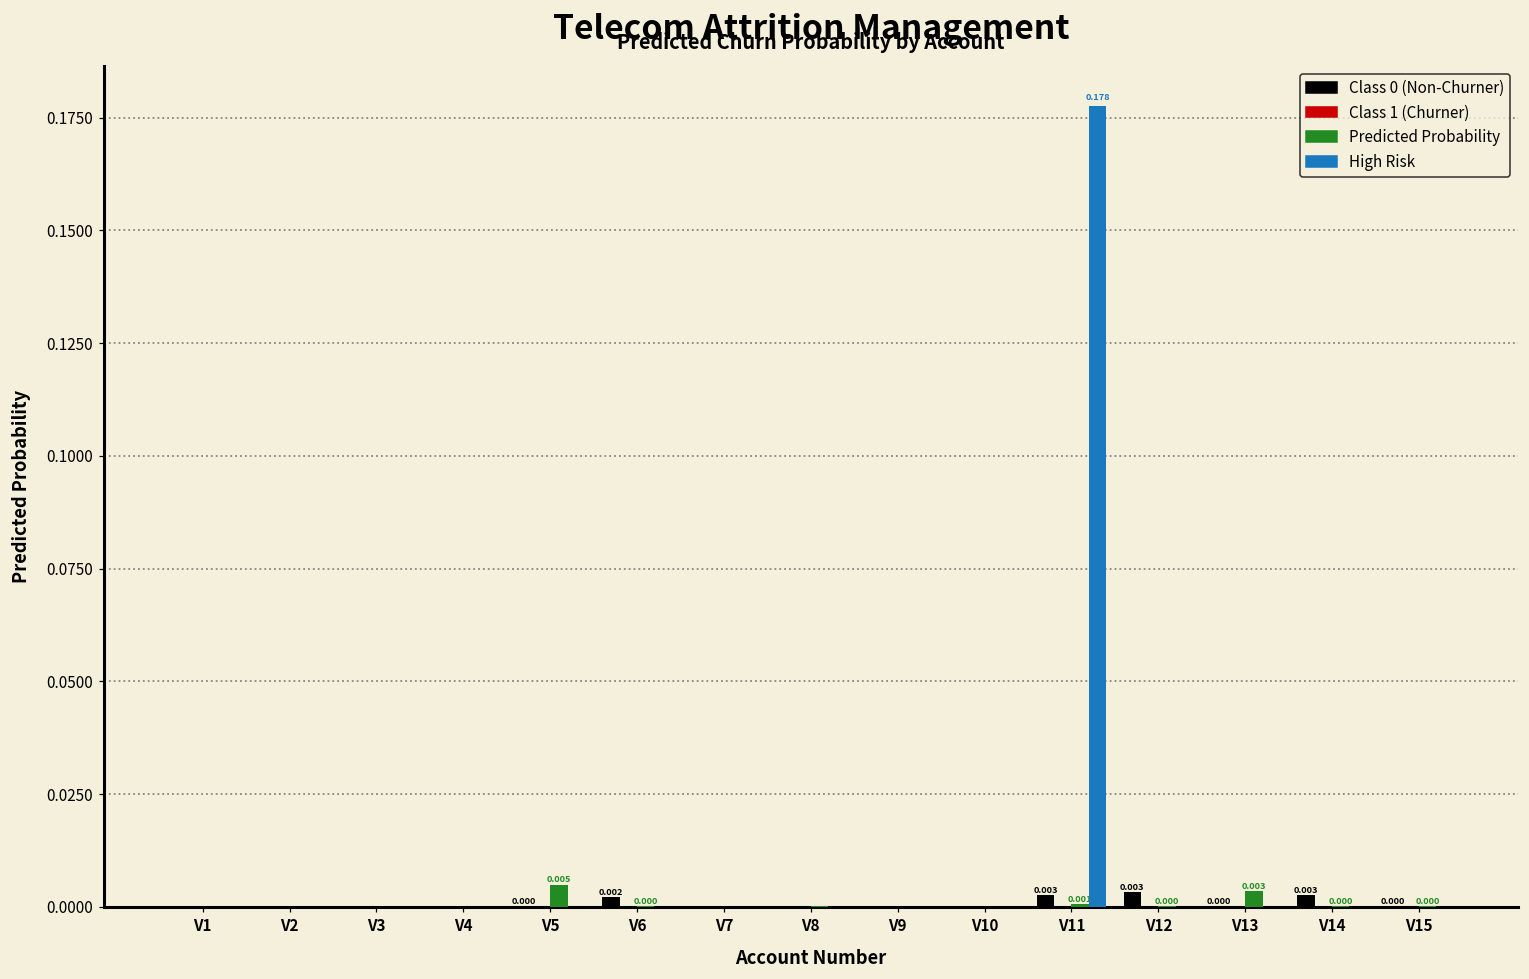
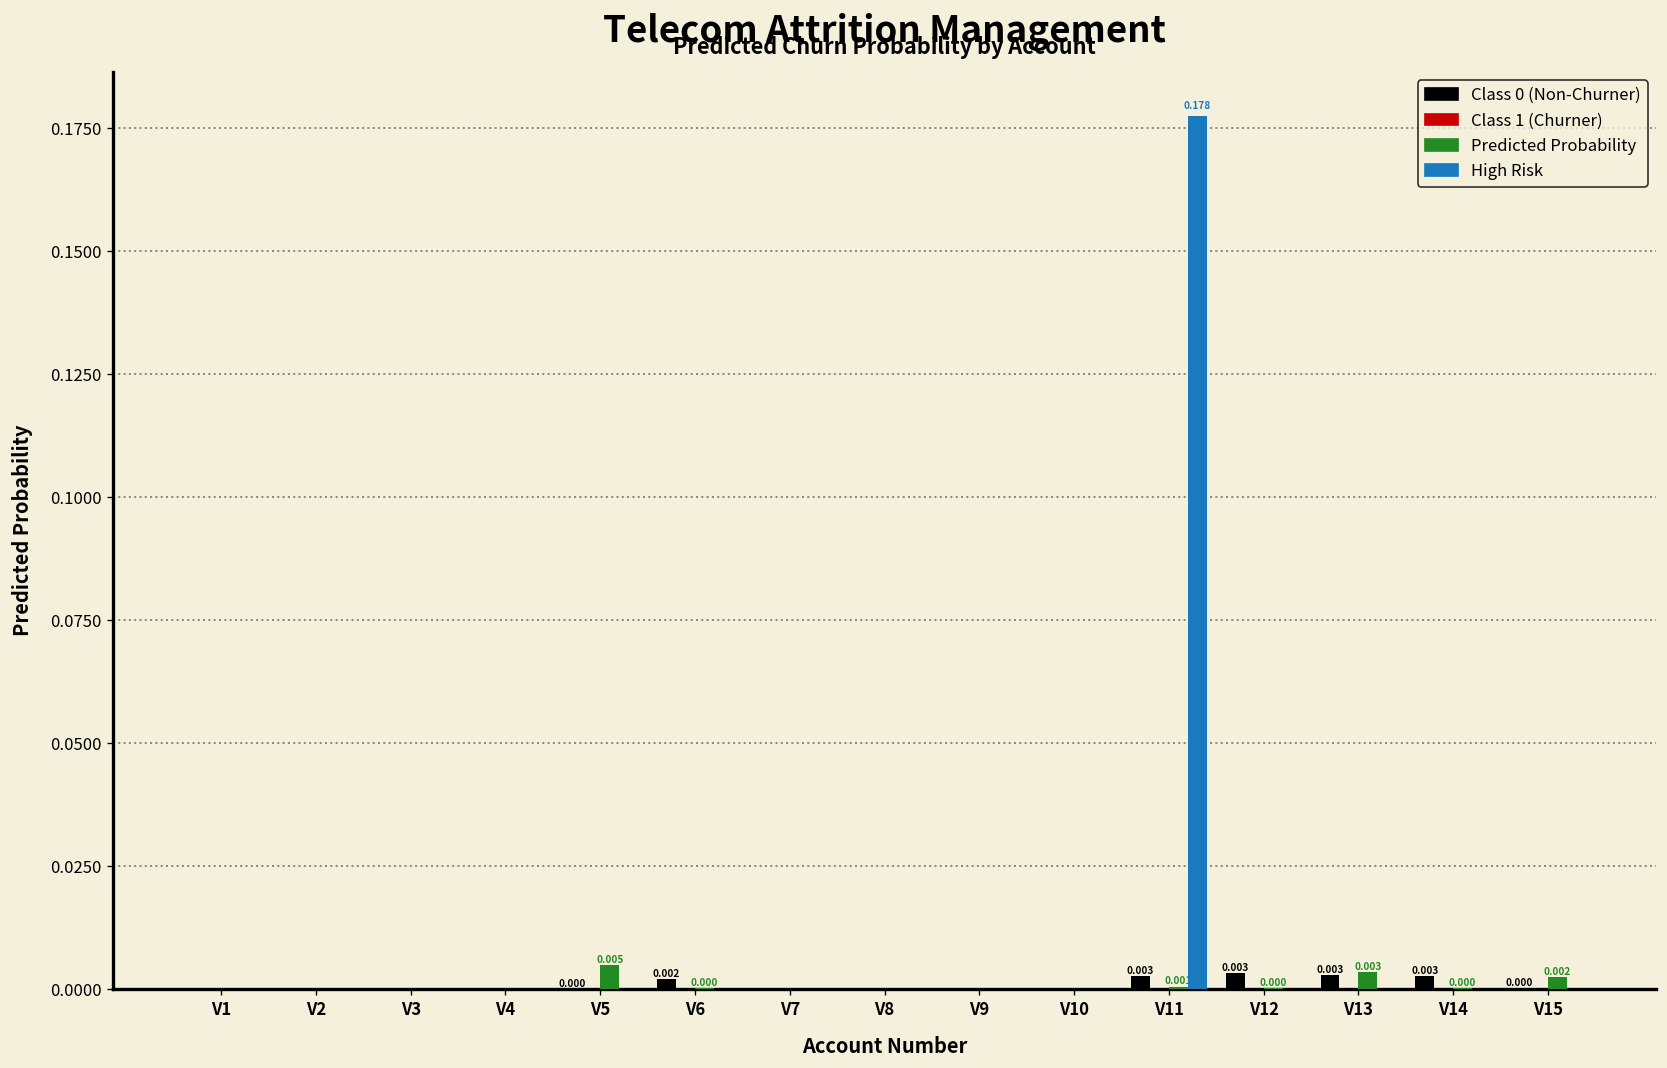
Class 0 (Non-Churner), V13: 0.000 -> 0.003
Predicted Probability, V15: 0.000 -> 0.002
